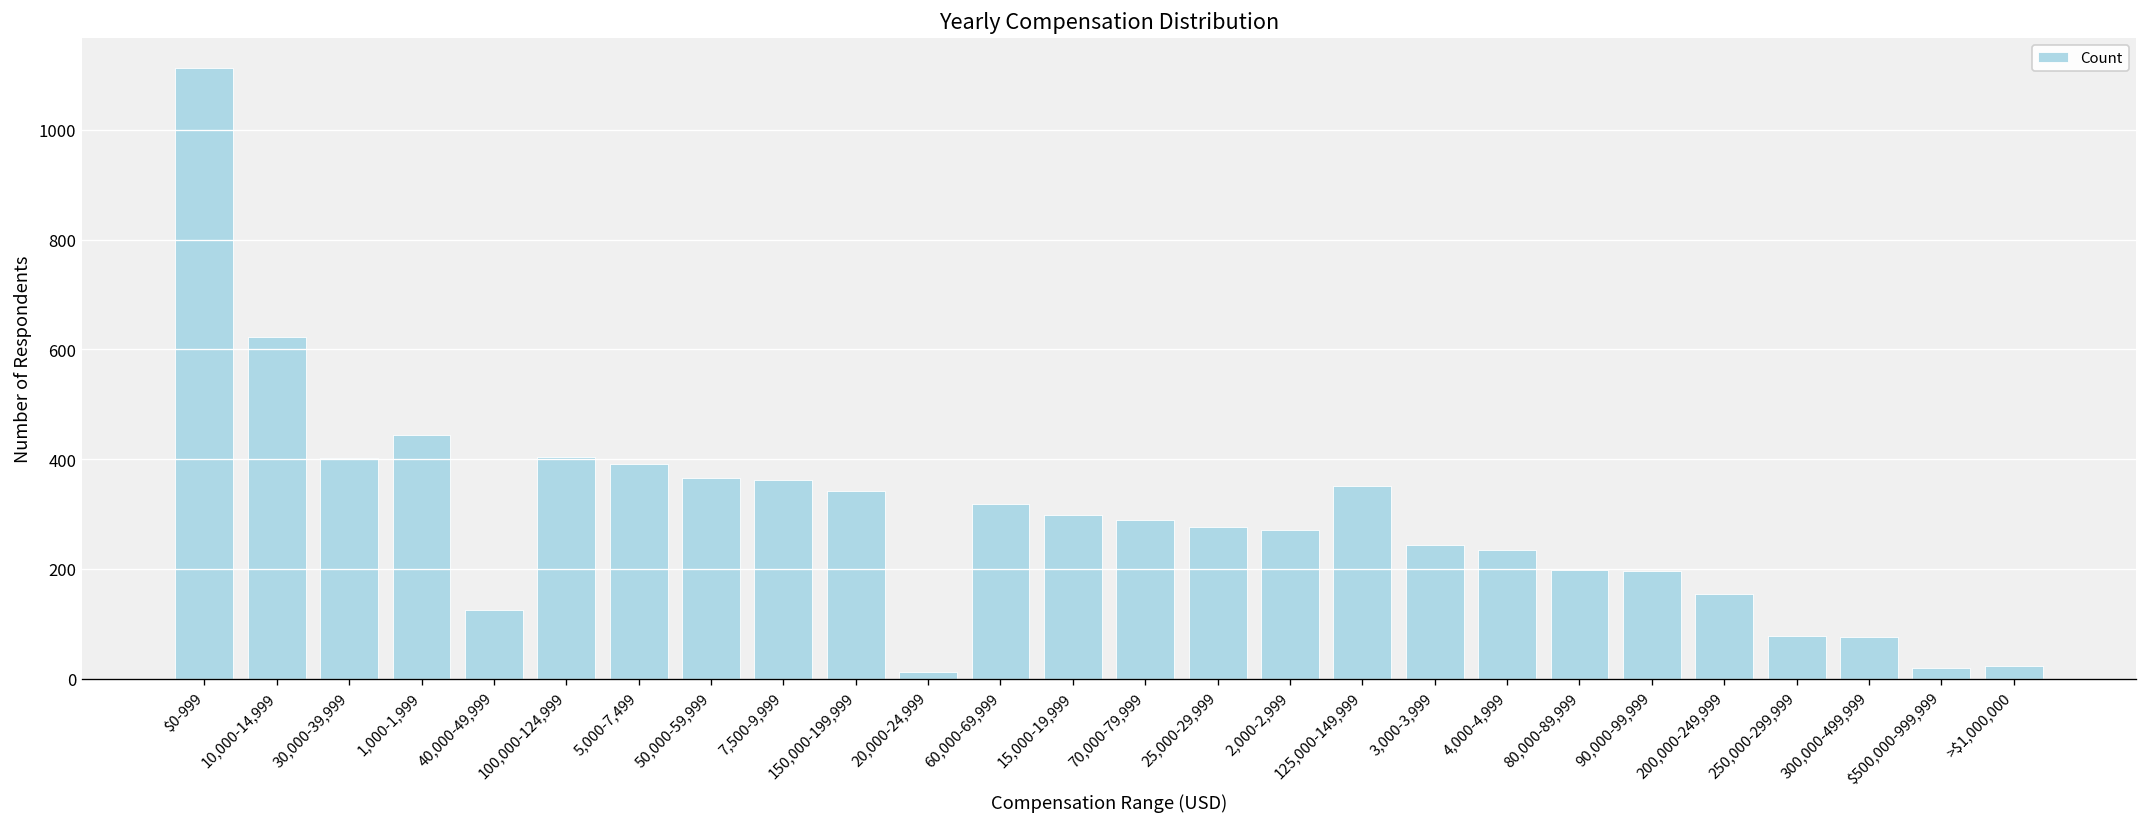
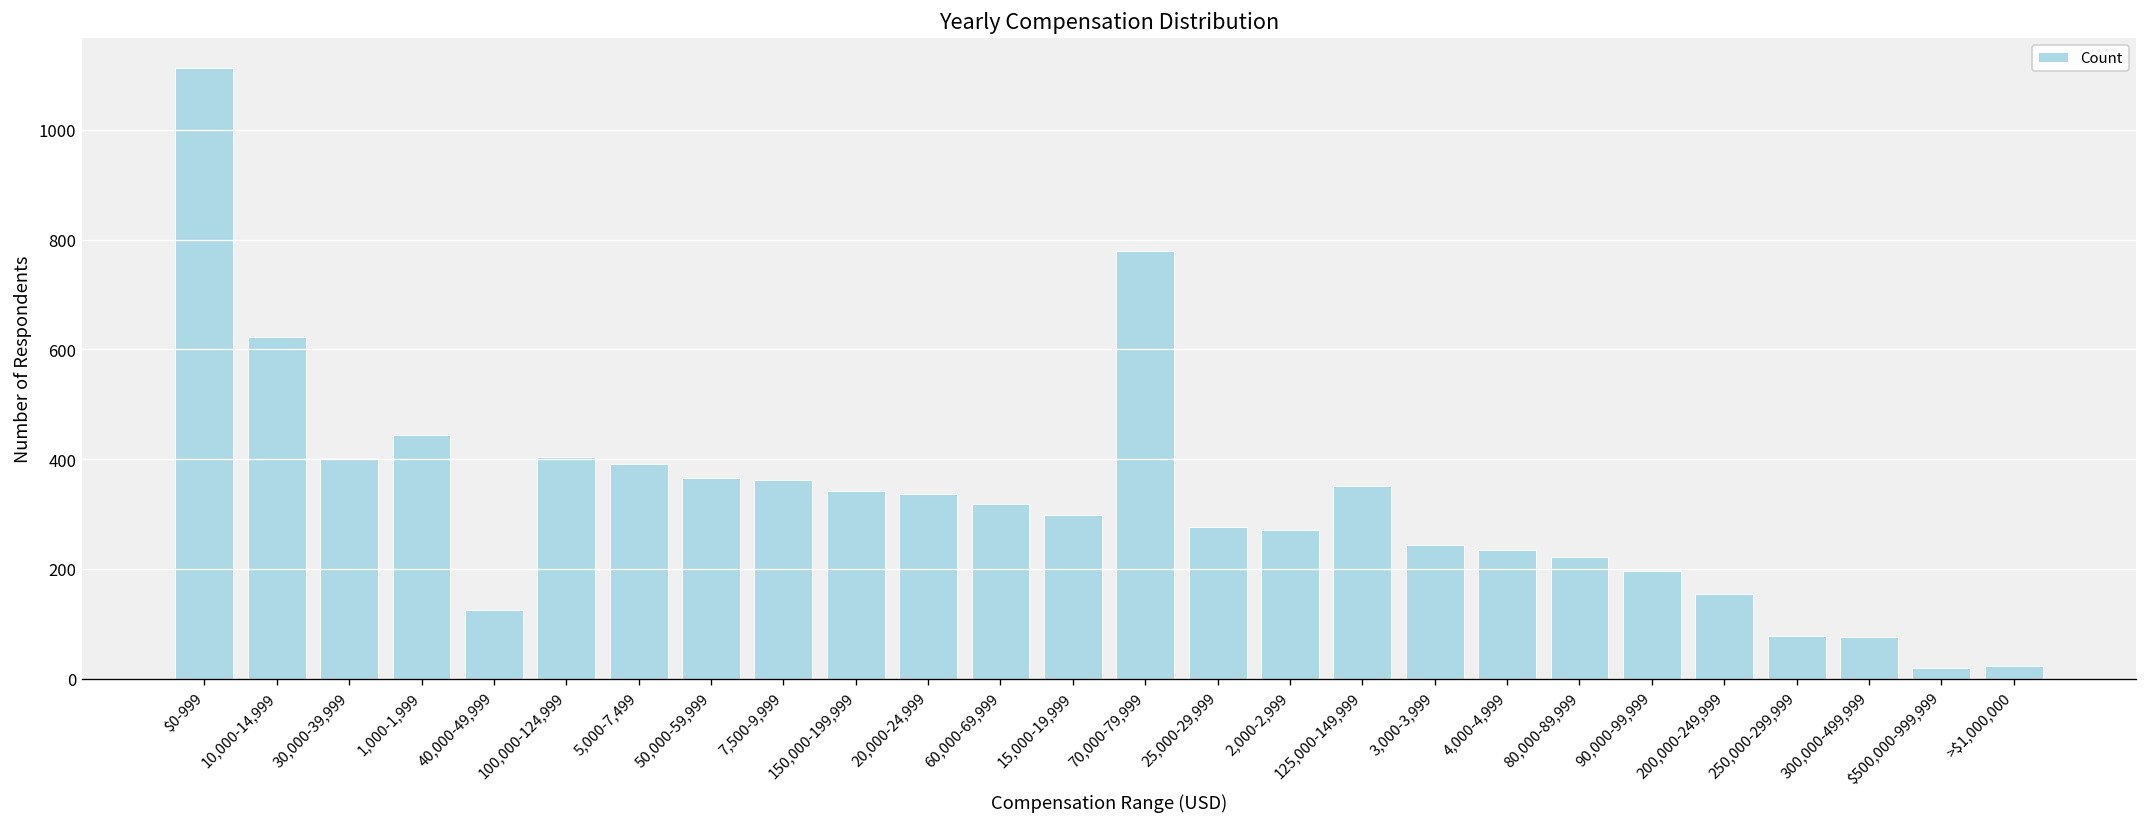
20,000-24,999: 10 -> 340
70,000-79,999: 290 -> 780
80,000-89,999: 200 -> 220
